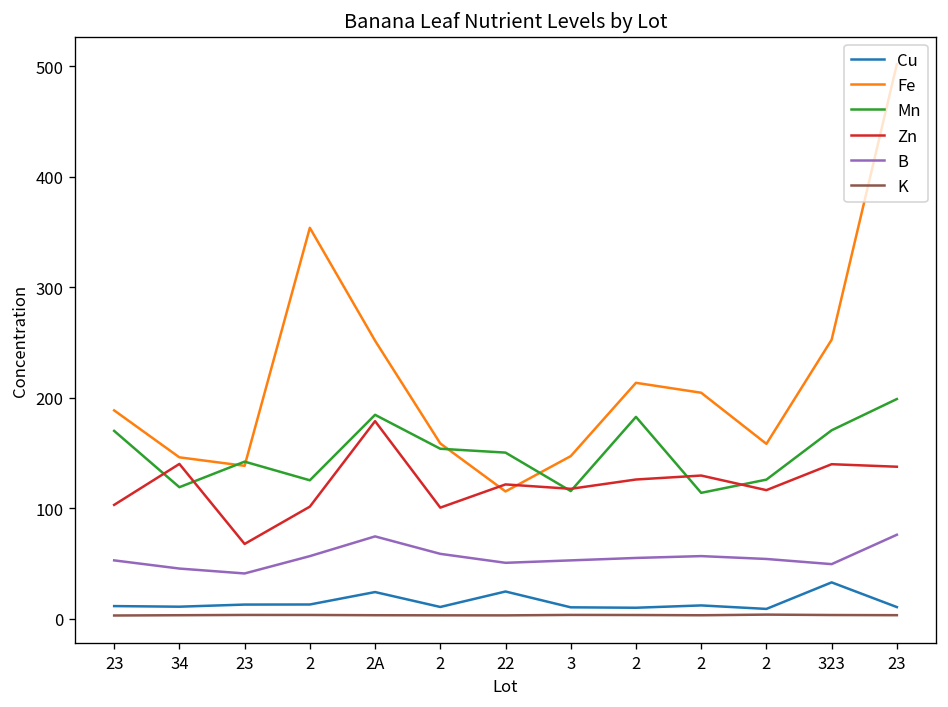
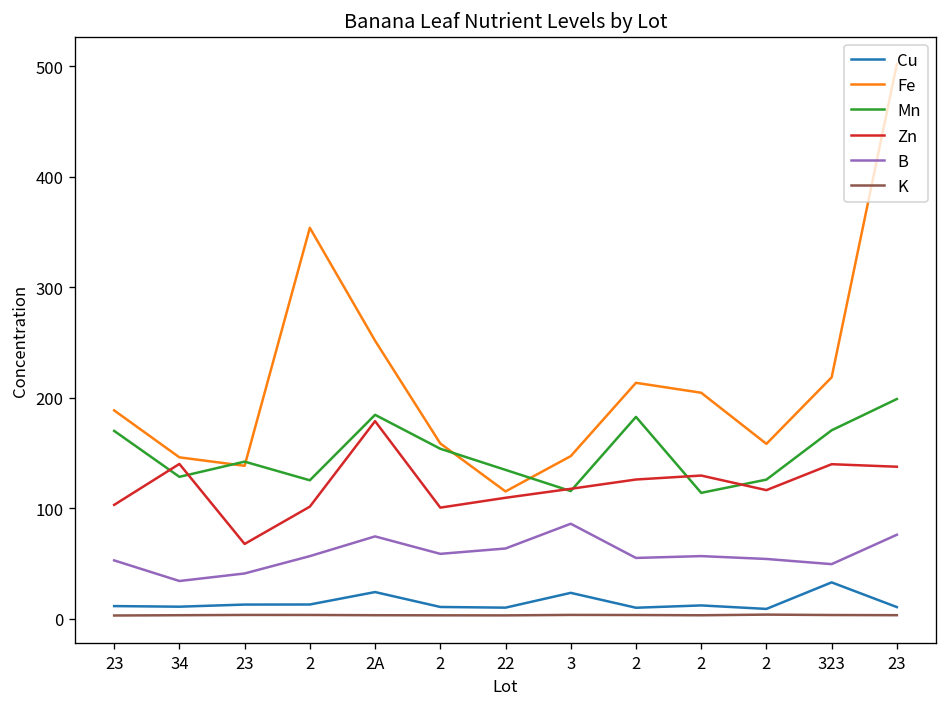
Mn, 34: 120 -> 130
B, 34: 50 -> 30
Cu, 22: 20 -> 10
Mn, 22: 150 -> 130
Zn, 22: 120 -> 110
B, 22: 50 -> 60
Cu, 3: 10 -> 20
B, 3: 50 -> 90
Fe, 323: 250 -> 220
